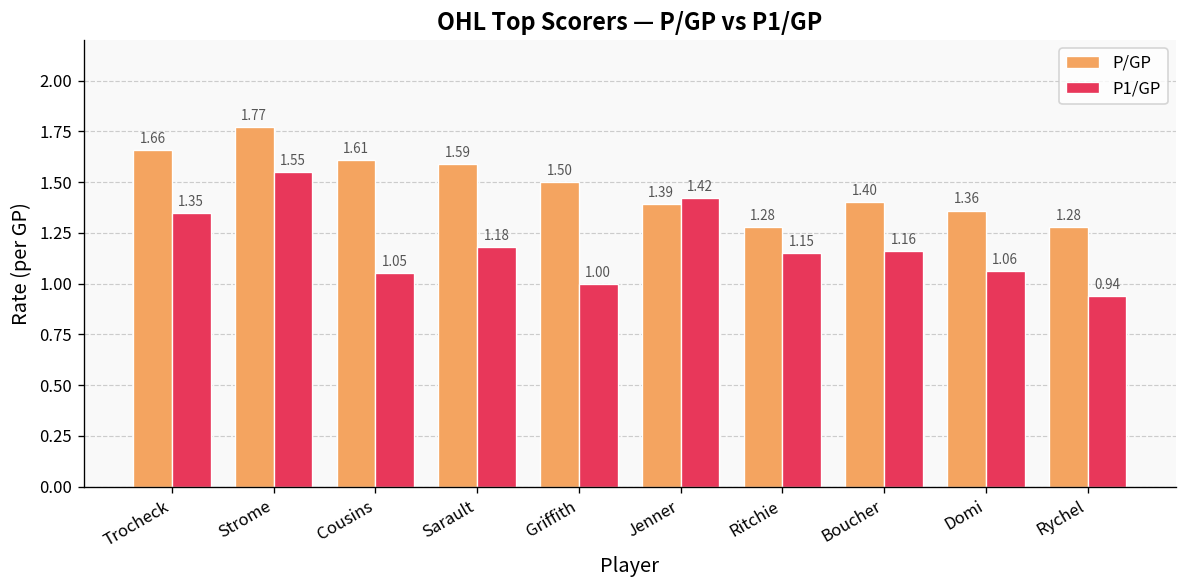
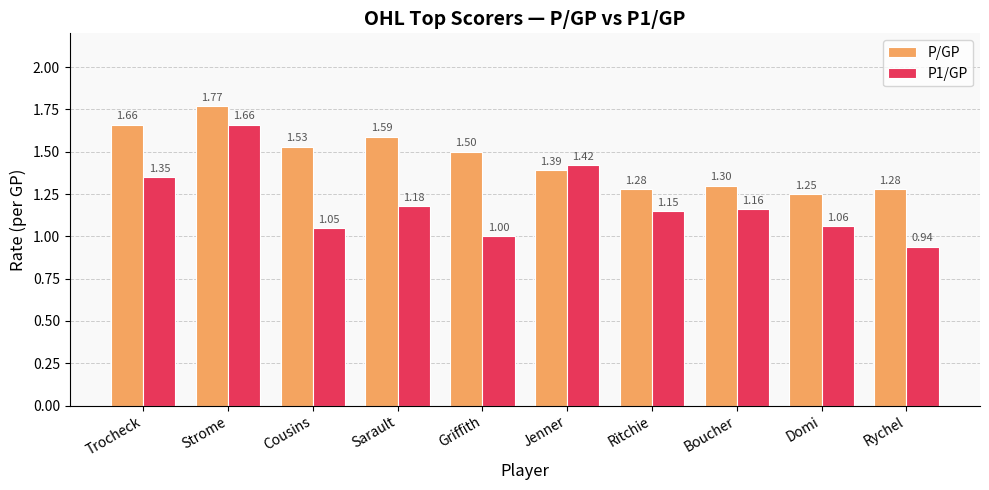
P1/GP, Strome: 1.55 -> 1.66
P/GP, Cousins: 1.61 -> 1.53
P/GP, Boucher: 1.40 -> 1.30
P/GP, Domi: 1.36 -> 1.25
